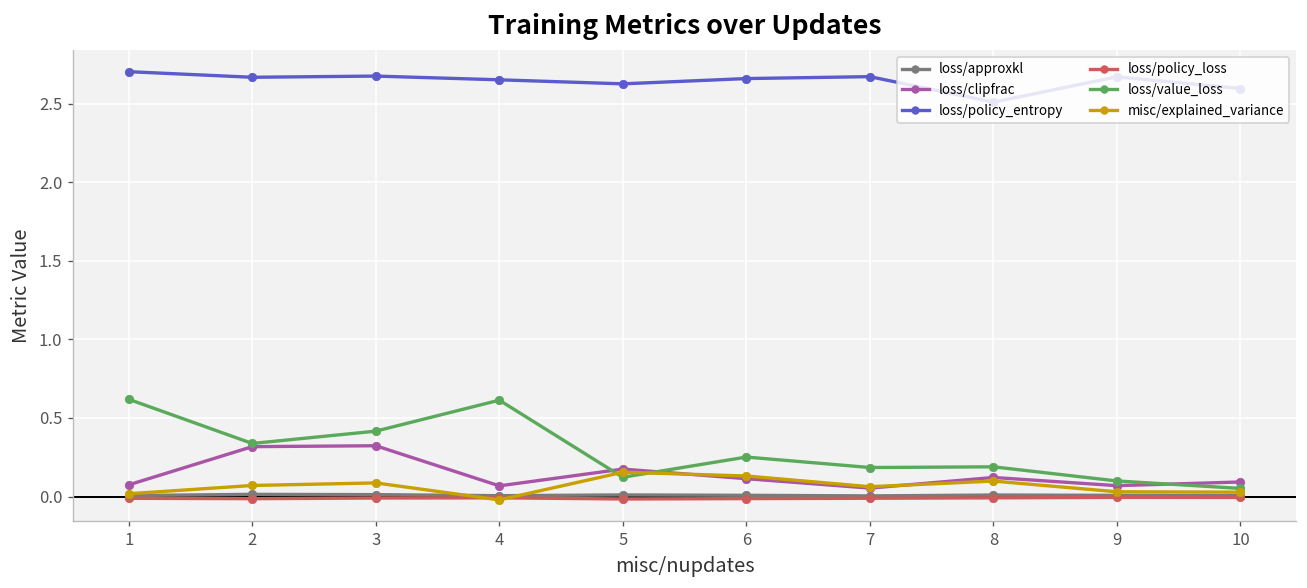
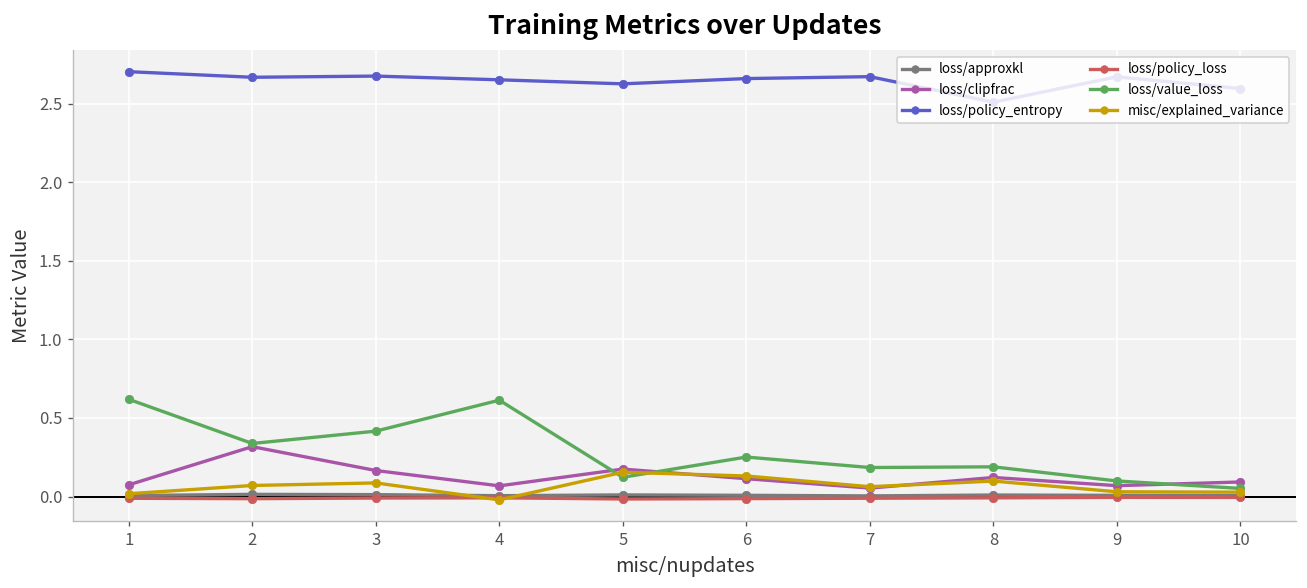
loss/clipfrac, 3: 0.32 -> 0.17
